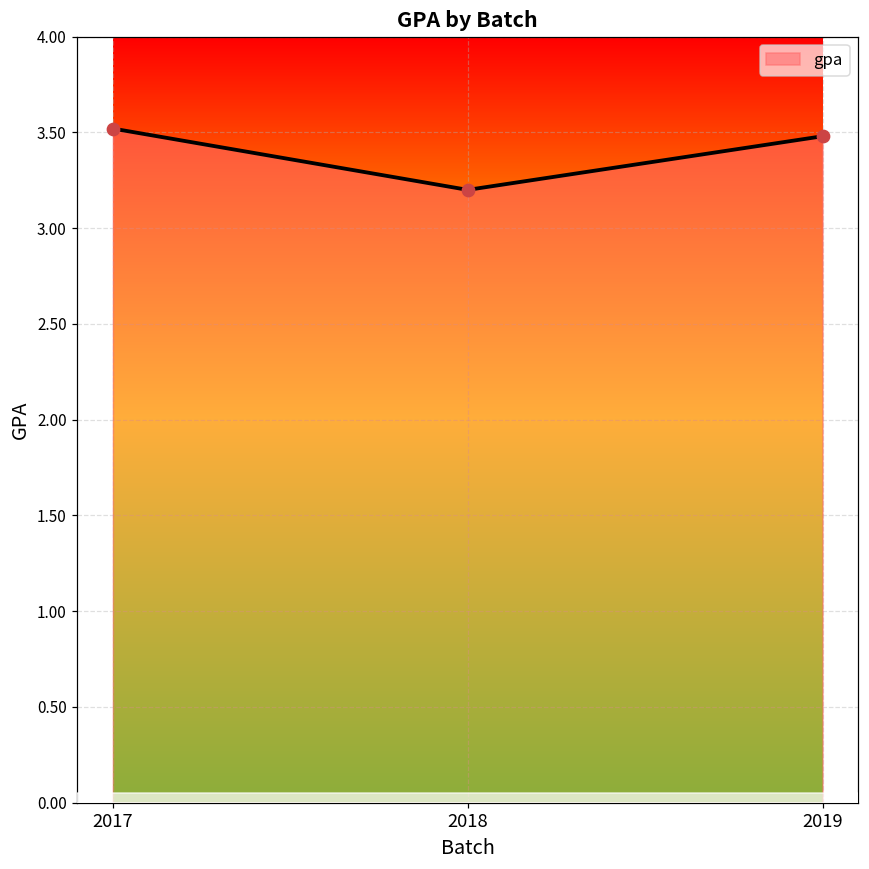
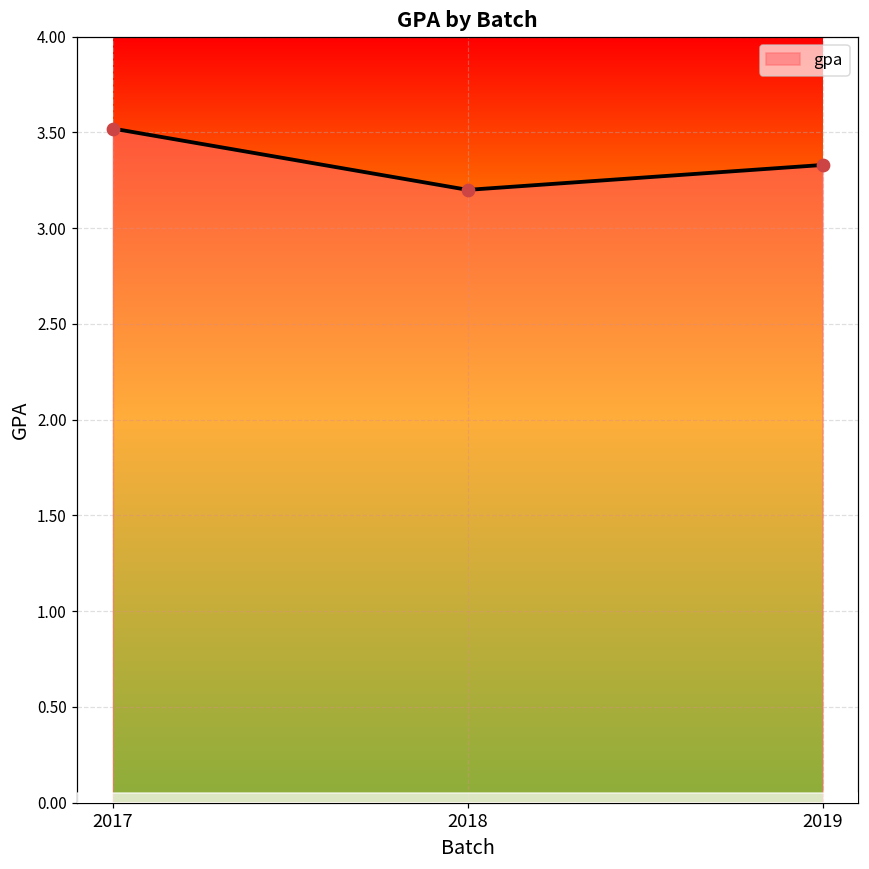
2019: 3.48 -> 3.33
